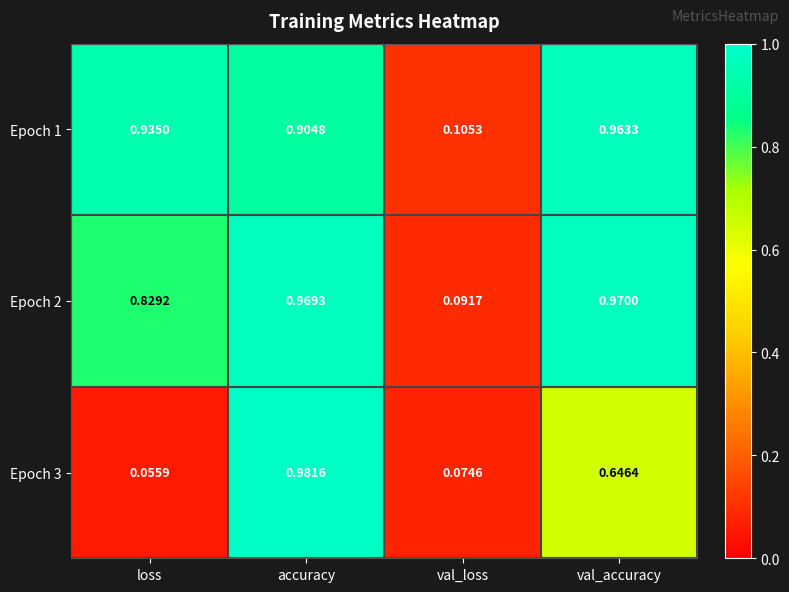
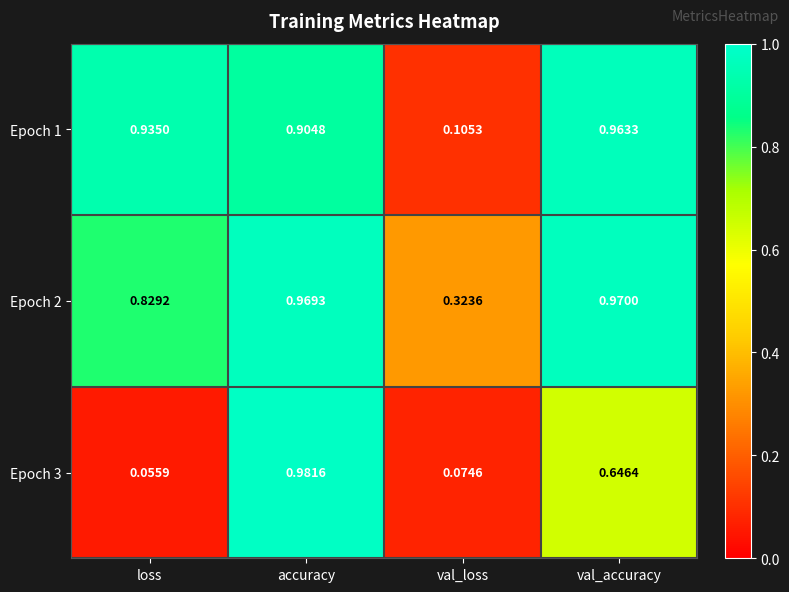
Epoch 2, val_loss: 0.0917 -> 0.3236
